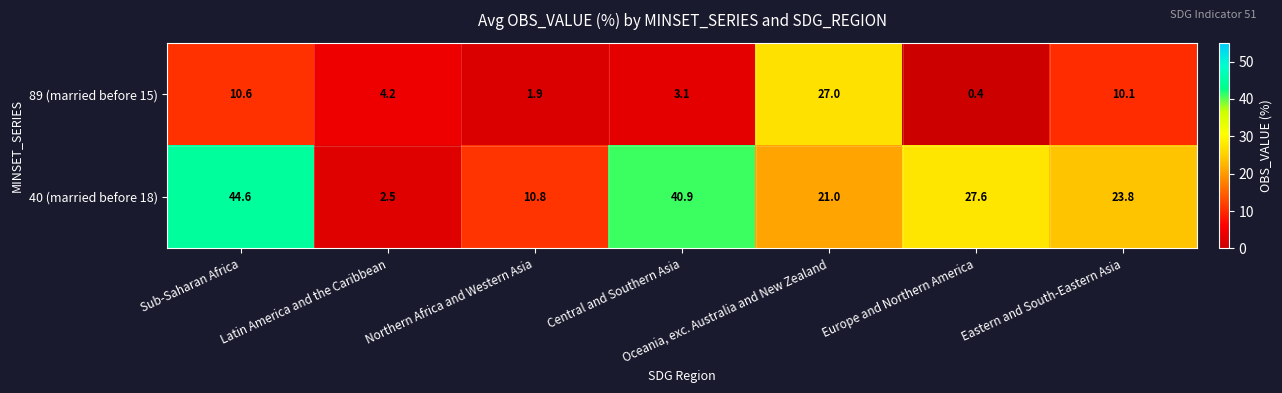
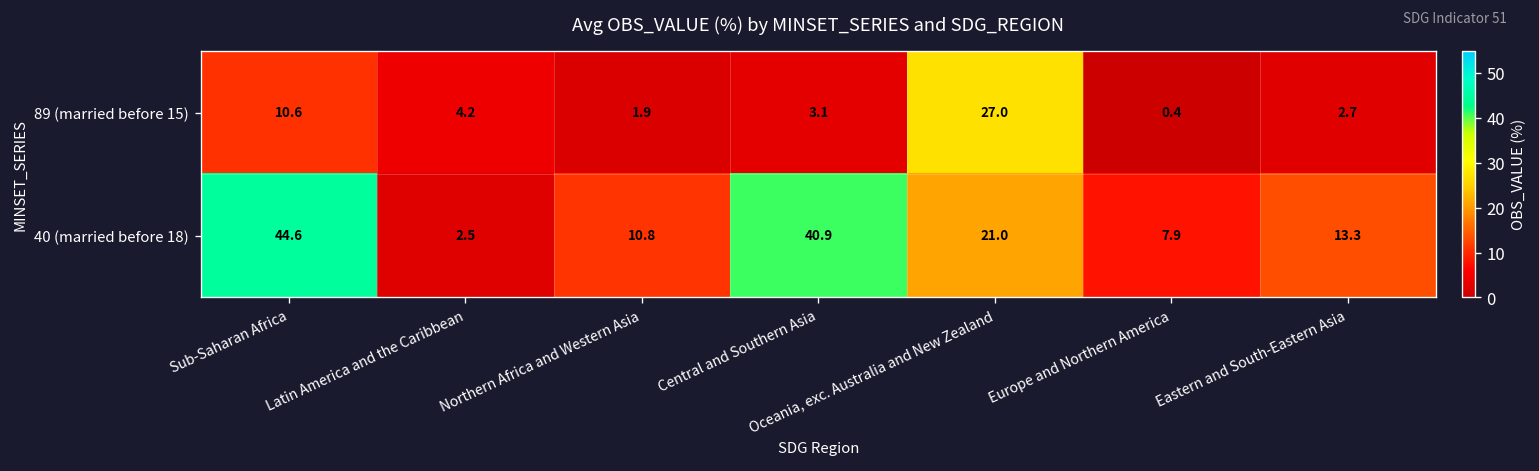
89 (married before 15), Eastern and South-Eastern Asia: 10.1 -> 2.7
40 (married before 18), Europe and Northern America: 27.6 -> 7.9
40 (married before 18), Eastern and South-Eastern Asia: 23.8 -> 13.3
